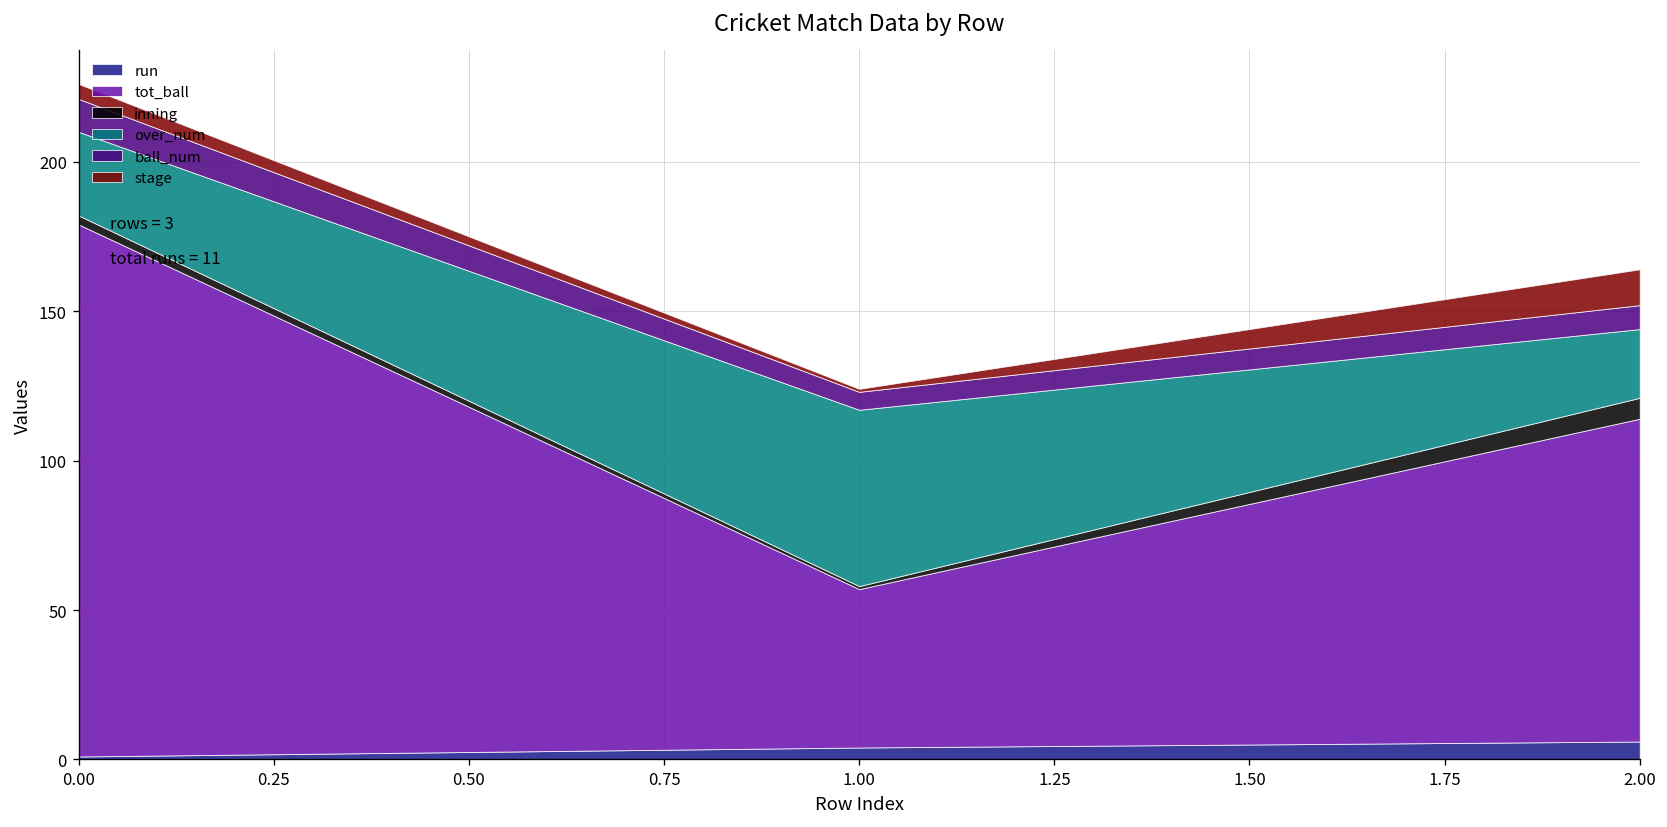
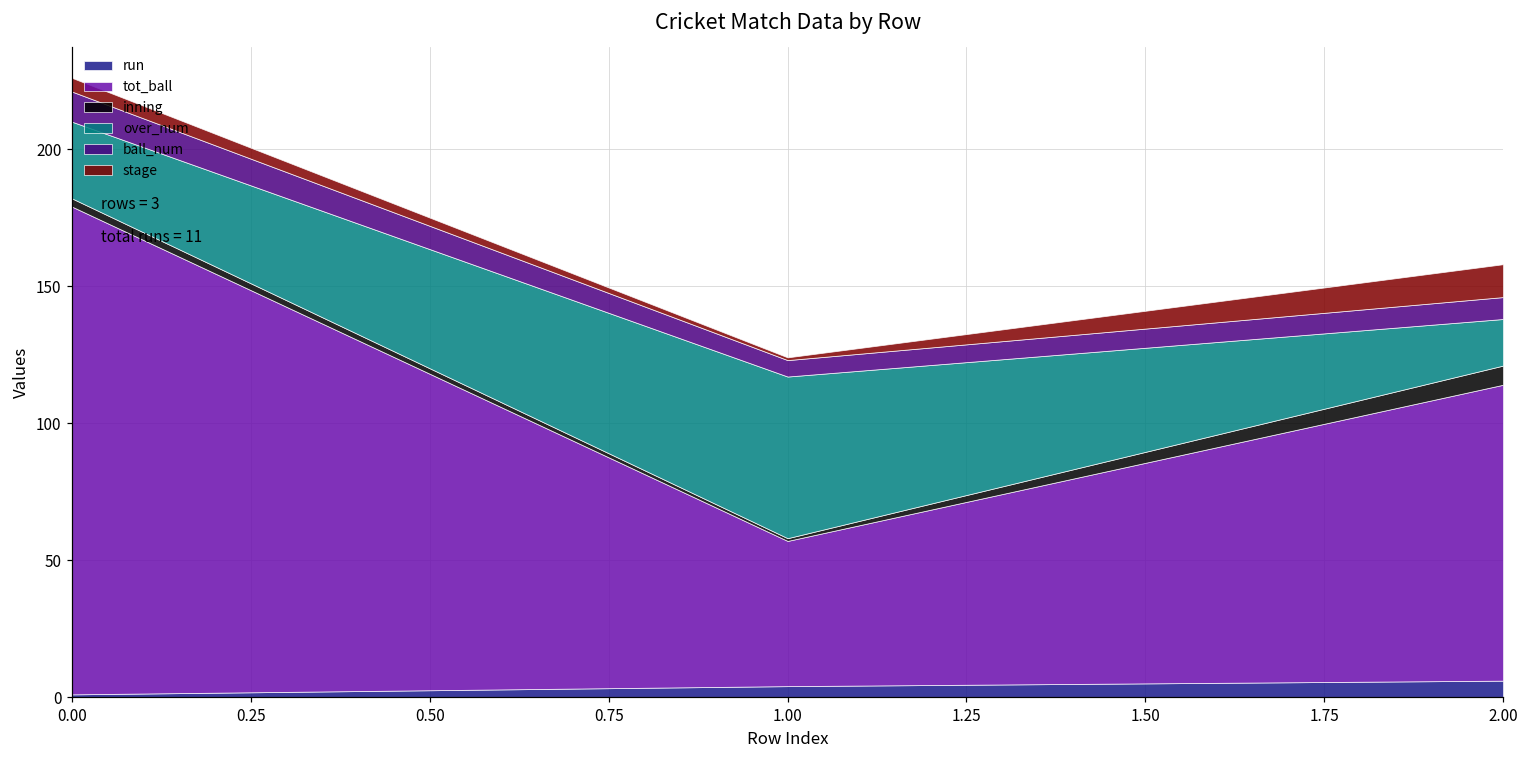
over_num, 2.00: 23 -> 17
